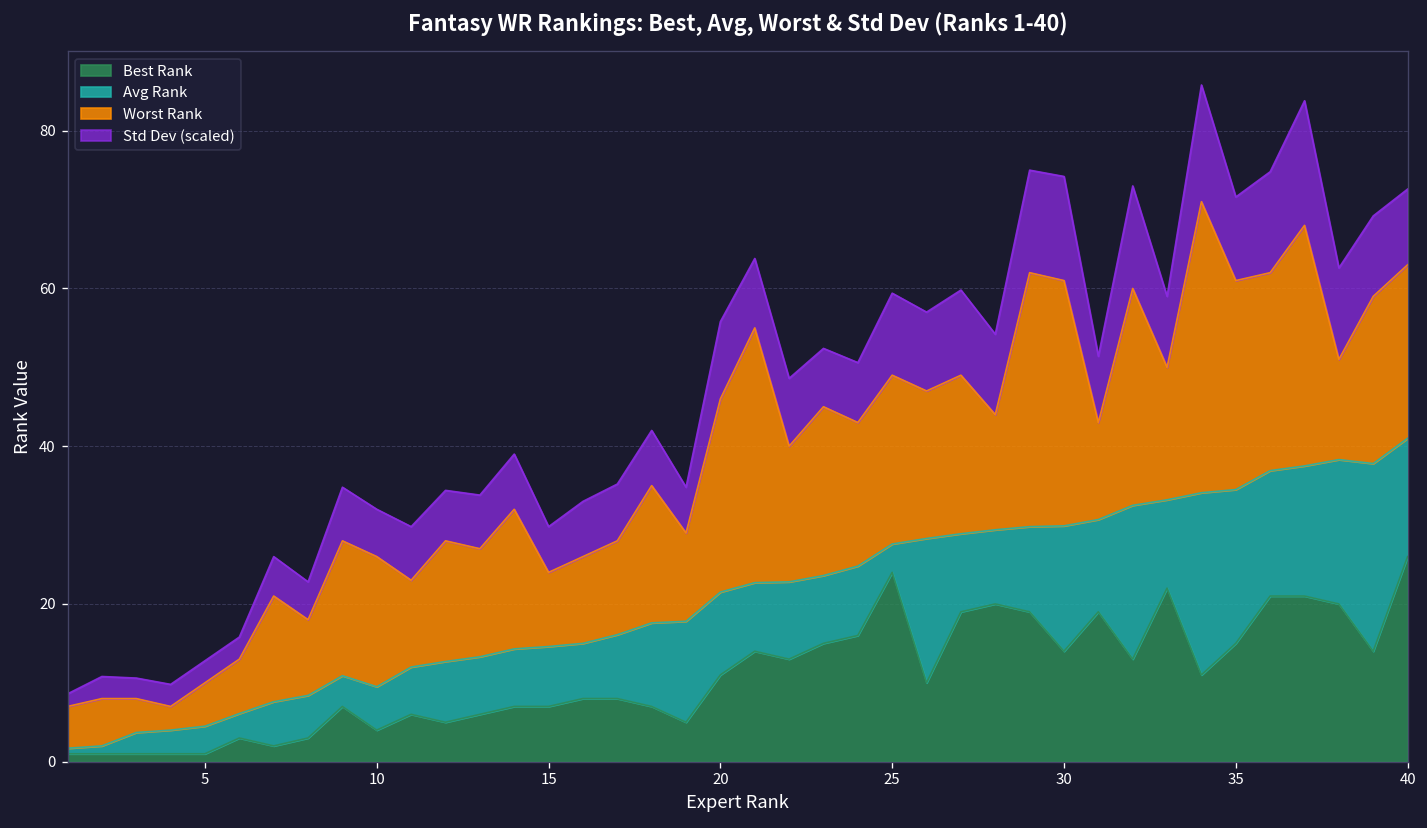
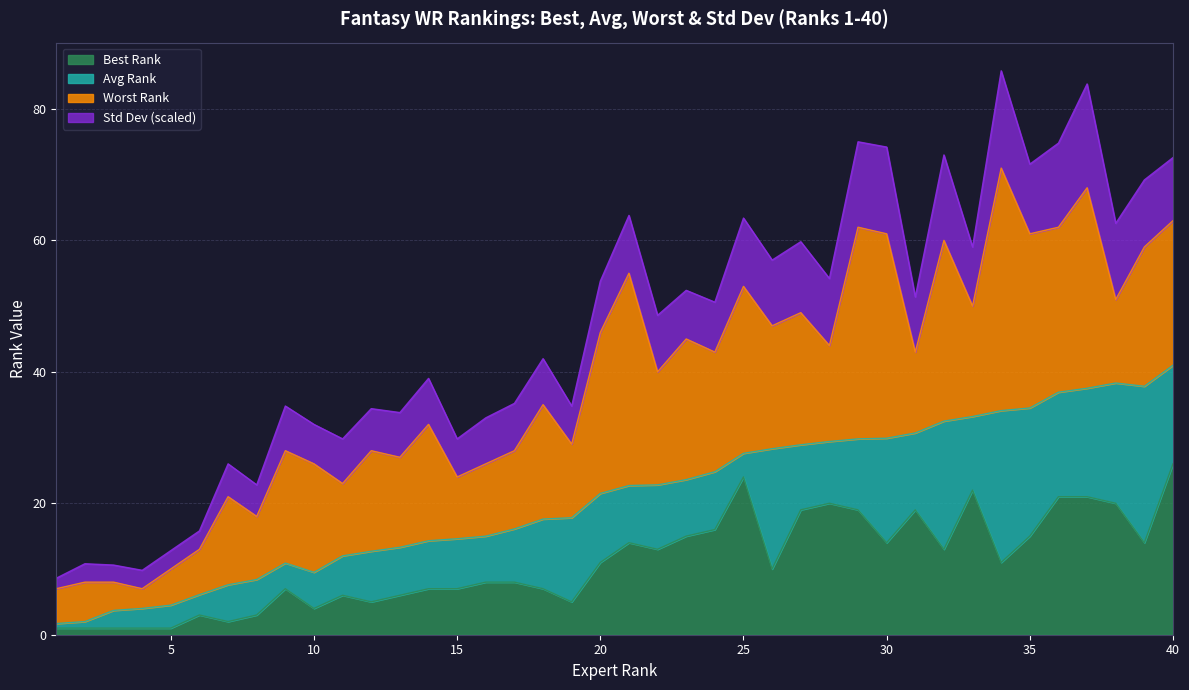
Std Dev (scaled), 20: 10 -> 8
Worst Rank, 25: 49 -> 53
